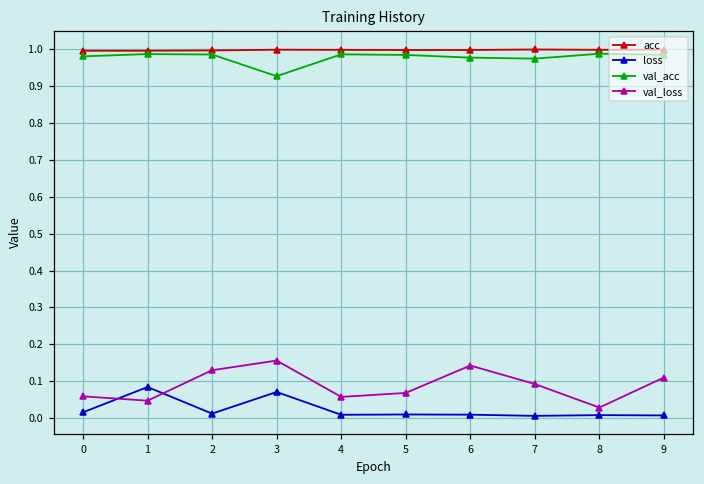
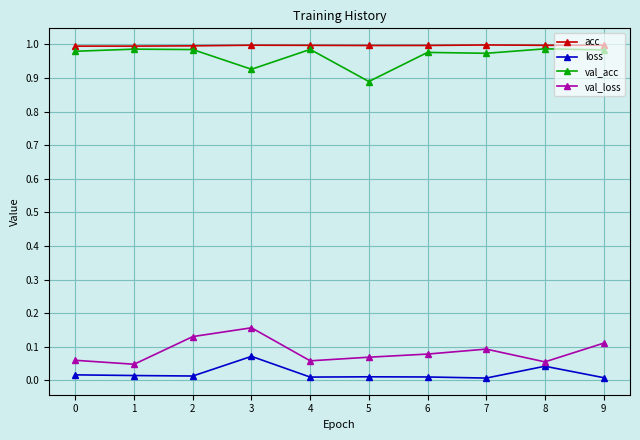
loss, 1: 0.08 -> 0.01
val_acc, 5: 0.98 -> 0.89
val_loss, 6: 0.14 -> 0.08
loss, 8: 0.01 -> 0.04
val_loss, 8: 0.03 -> 0.05
